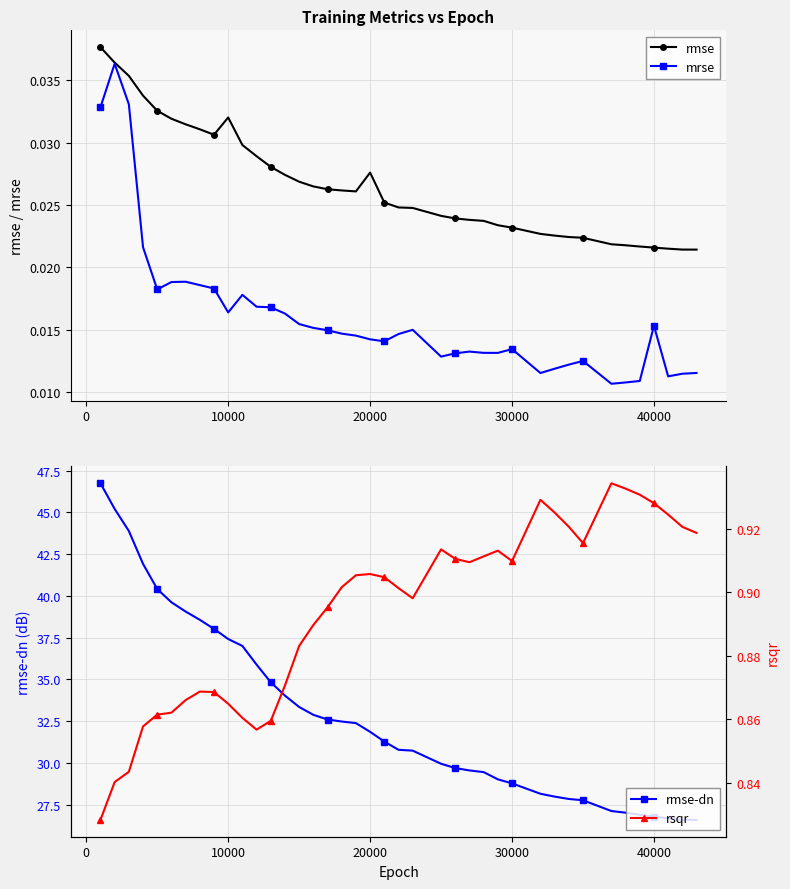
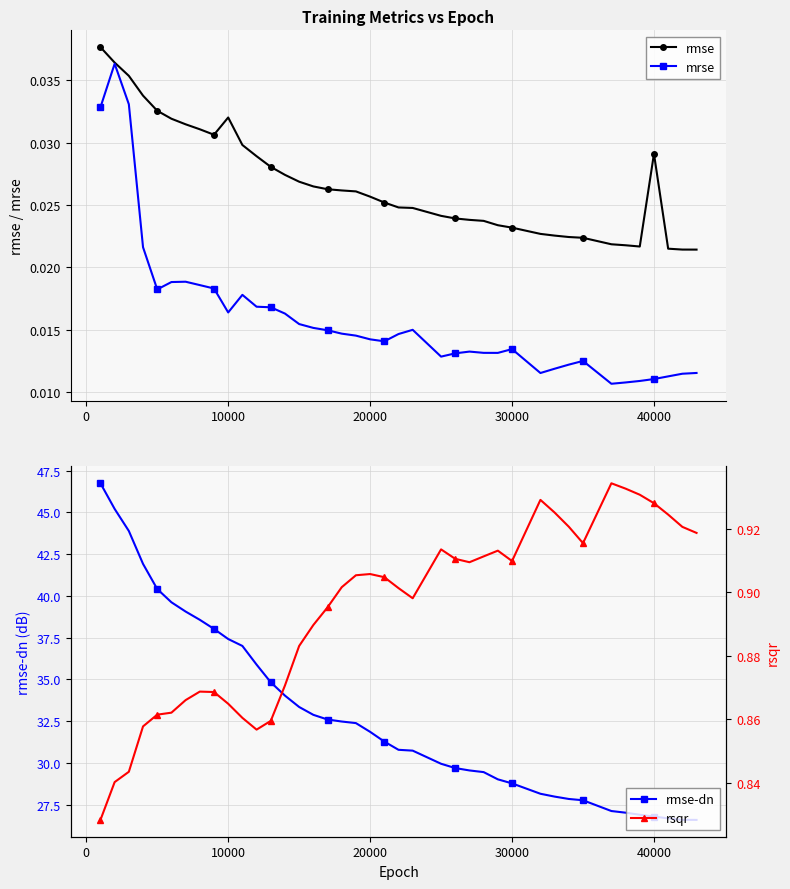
Training Metrics vs Epoch, rmse, 20000: 0.0276 -> 0.0257
Training Metrics vs Epoch, rmse, 40000: 0.0216 -> 0.0291
Training Metrics vs Epoch, mrse, 40000: 0.0153 -> 0.0111
